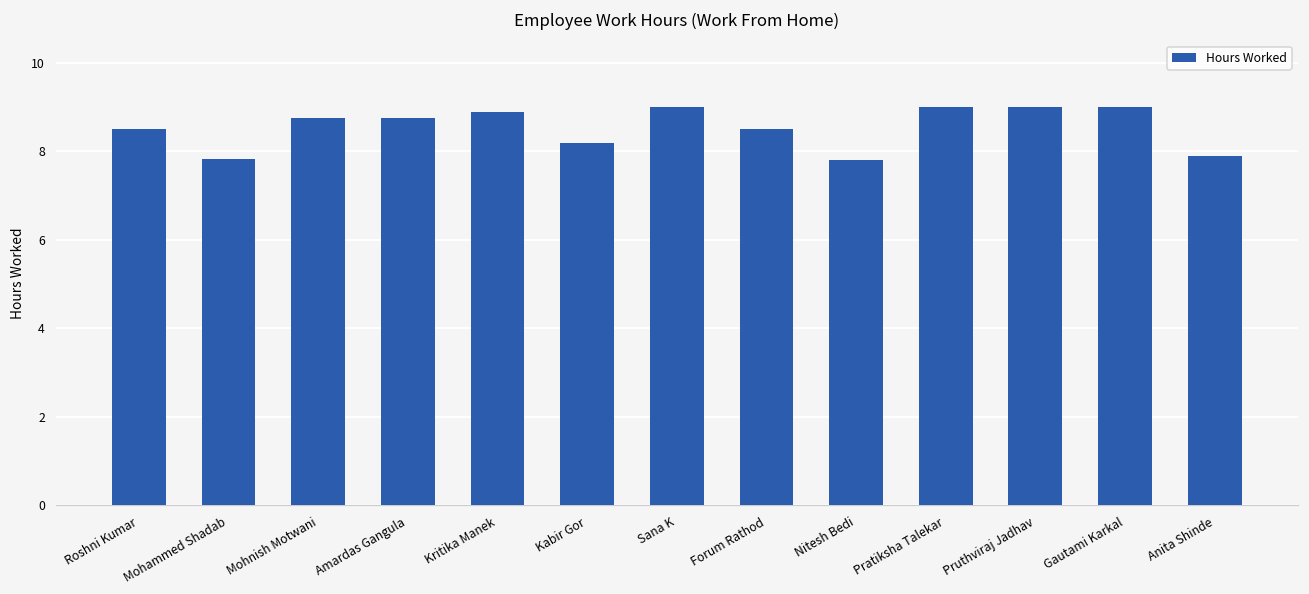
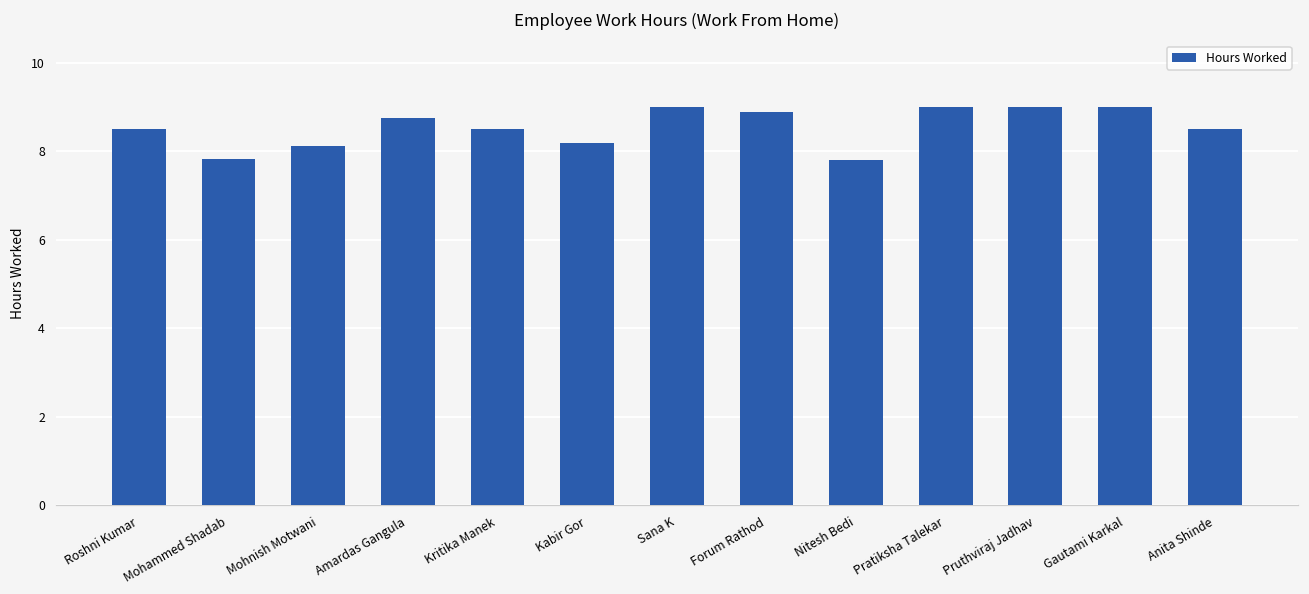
Mohnish Motwani: 8.8 -> 8.1
Kritika Manek: 8.9 -> 8.5
Forum Rathod: 8.5 -> 8.9
Anita Shinde: 7.9 -> 8.5
